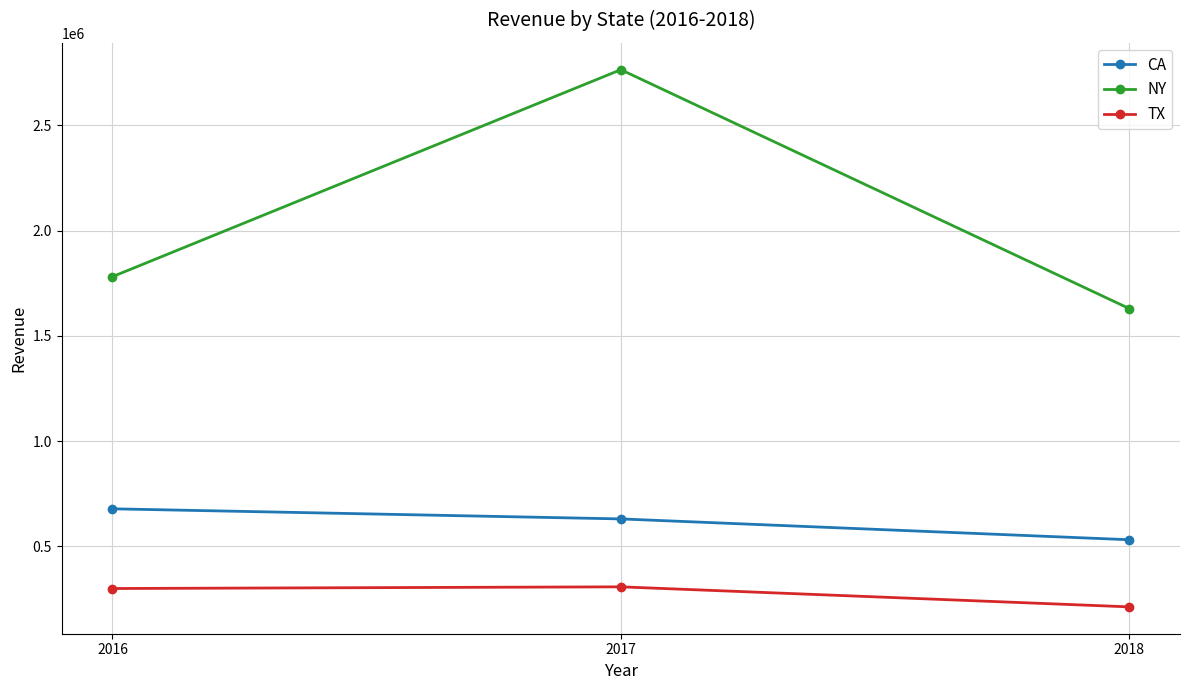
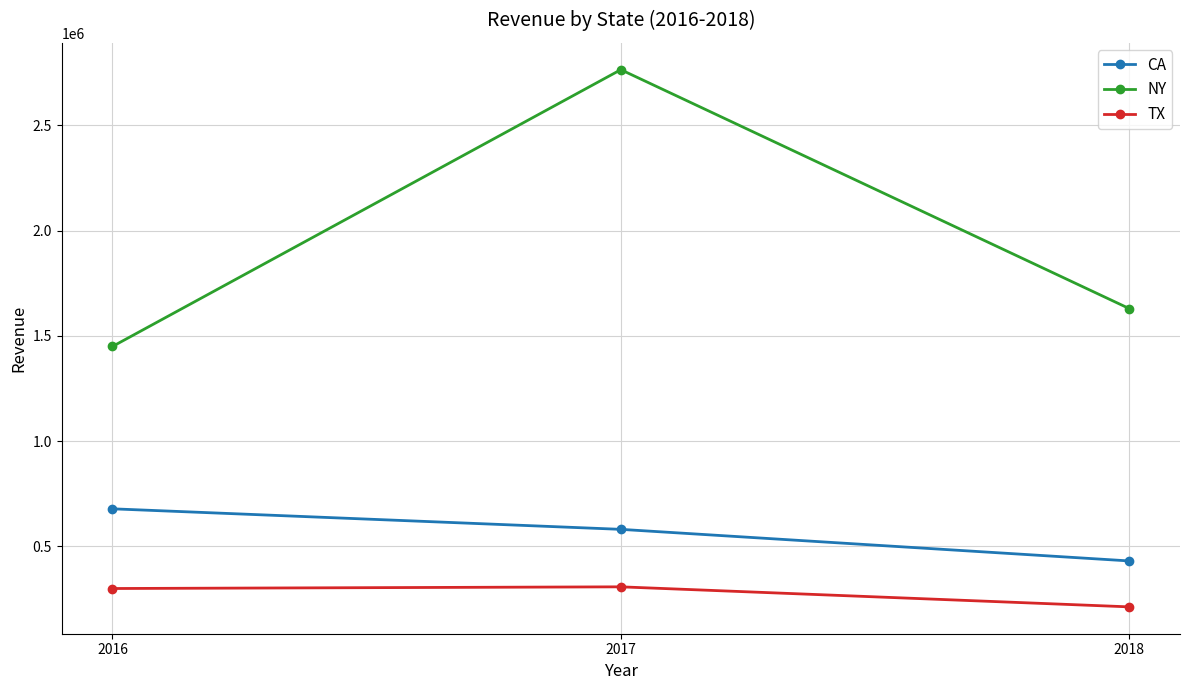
NY, 2016: 1780000 -> 1450000
CA, 2017: 630000 -> 580000
CA, 2018: 530000 -> 430000
